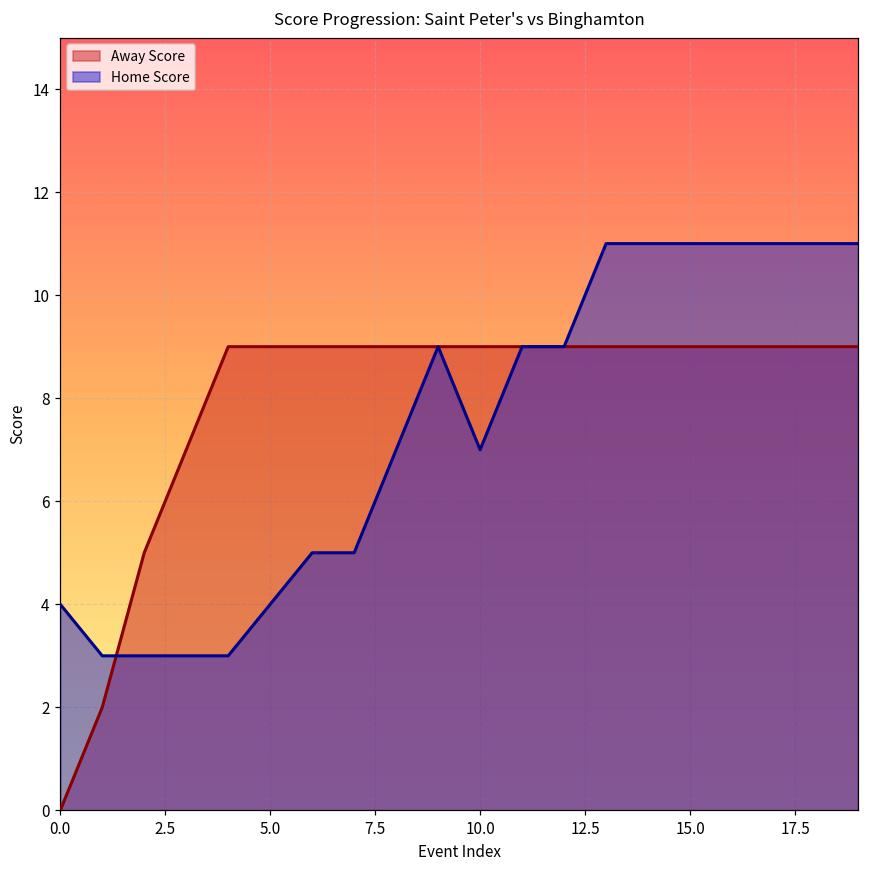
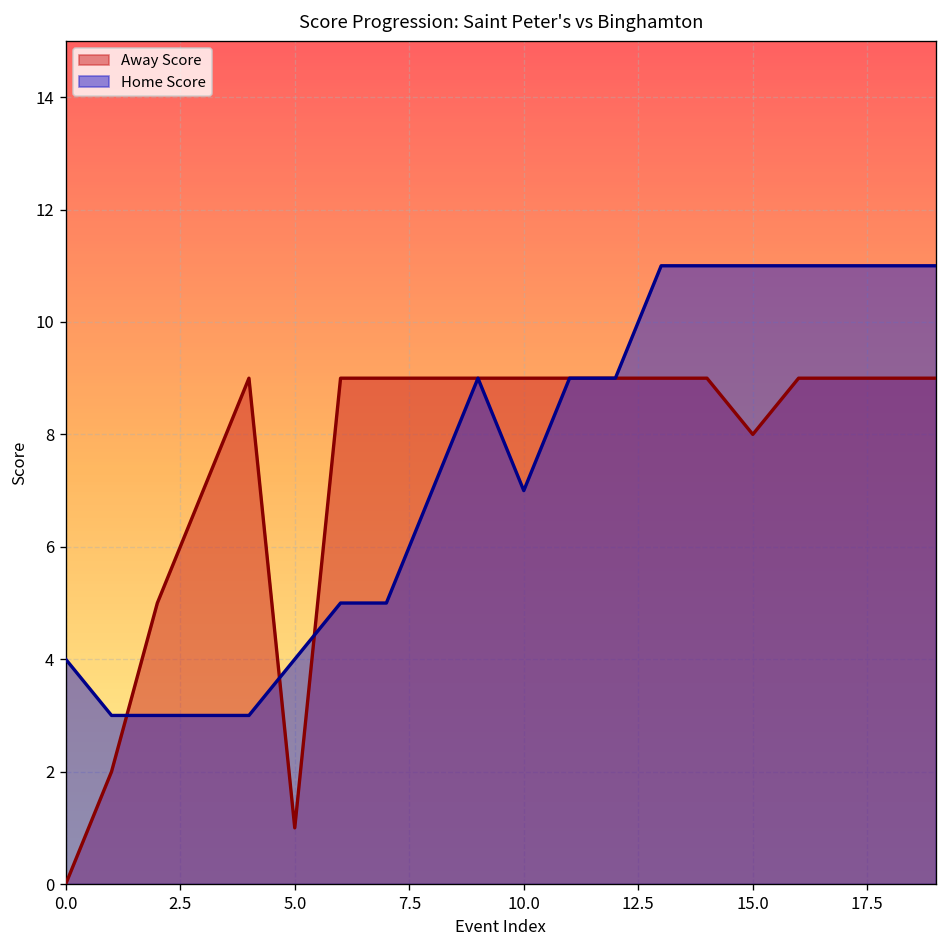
Away Score, 5.0: 9 -> 1
Away Score, 15.0: 9 -> 8
